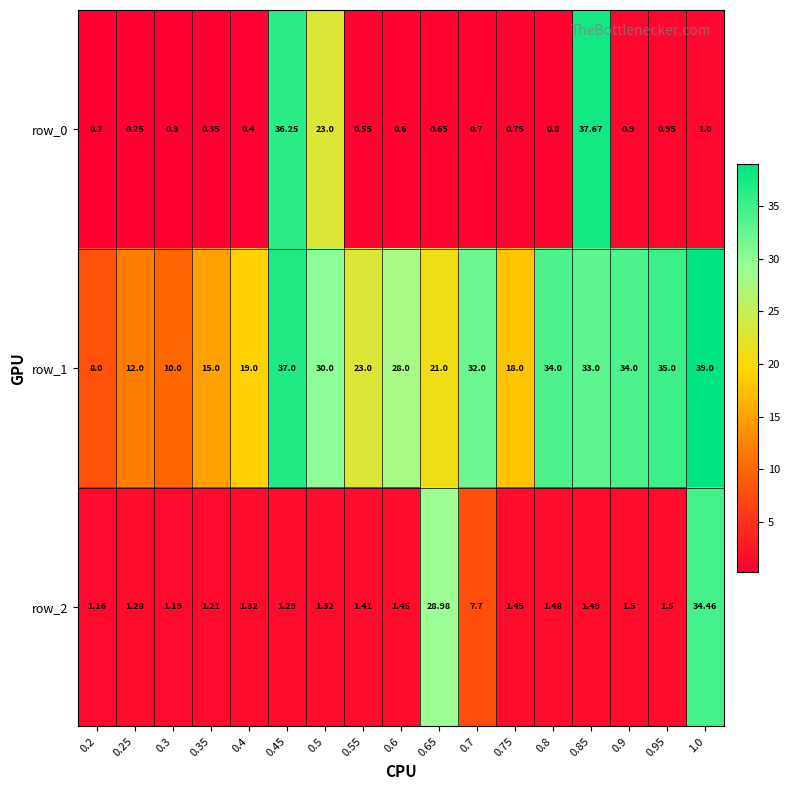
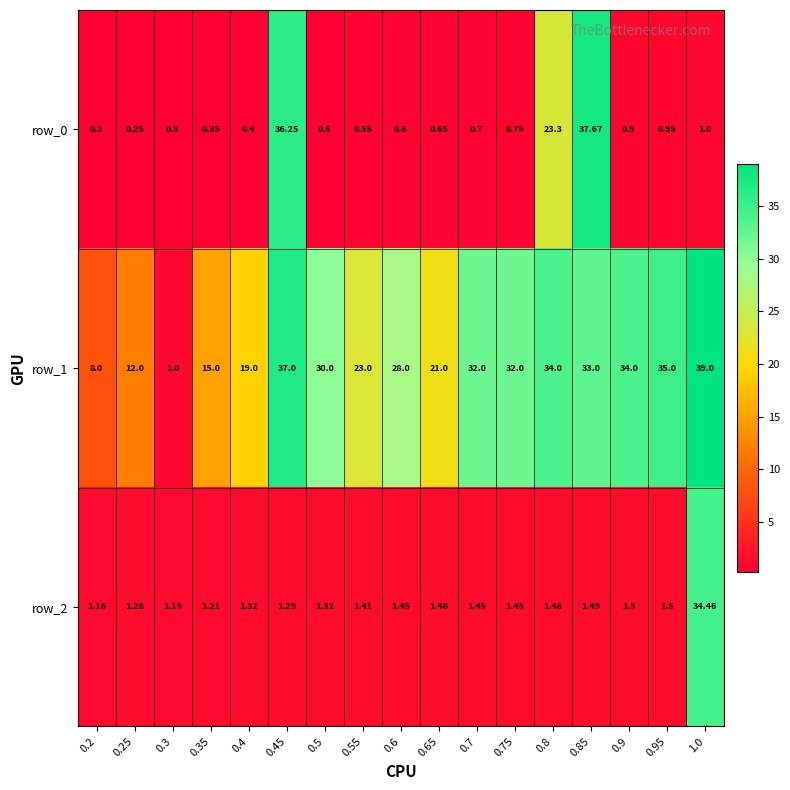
row_0, 0.5: 23.0 -> 0.5
row_0, 0.8: 0.8 -> 23.3
row_1, 0.3: 10.0 -> 1.0
row_1, 0.75: 18.0 -> 32.0
row_2, 0.65: 28.98 -> 1.46
row_2, 0.7: 7.7 -> 1.45
